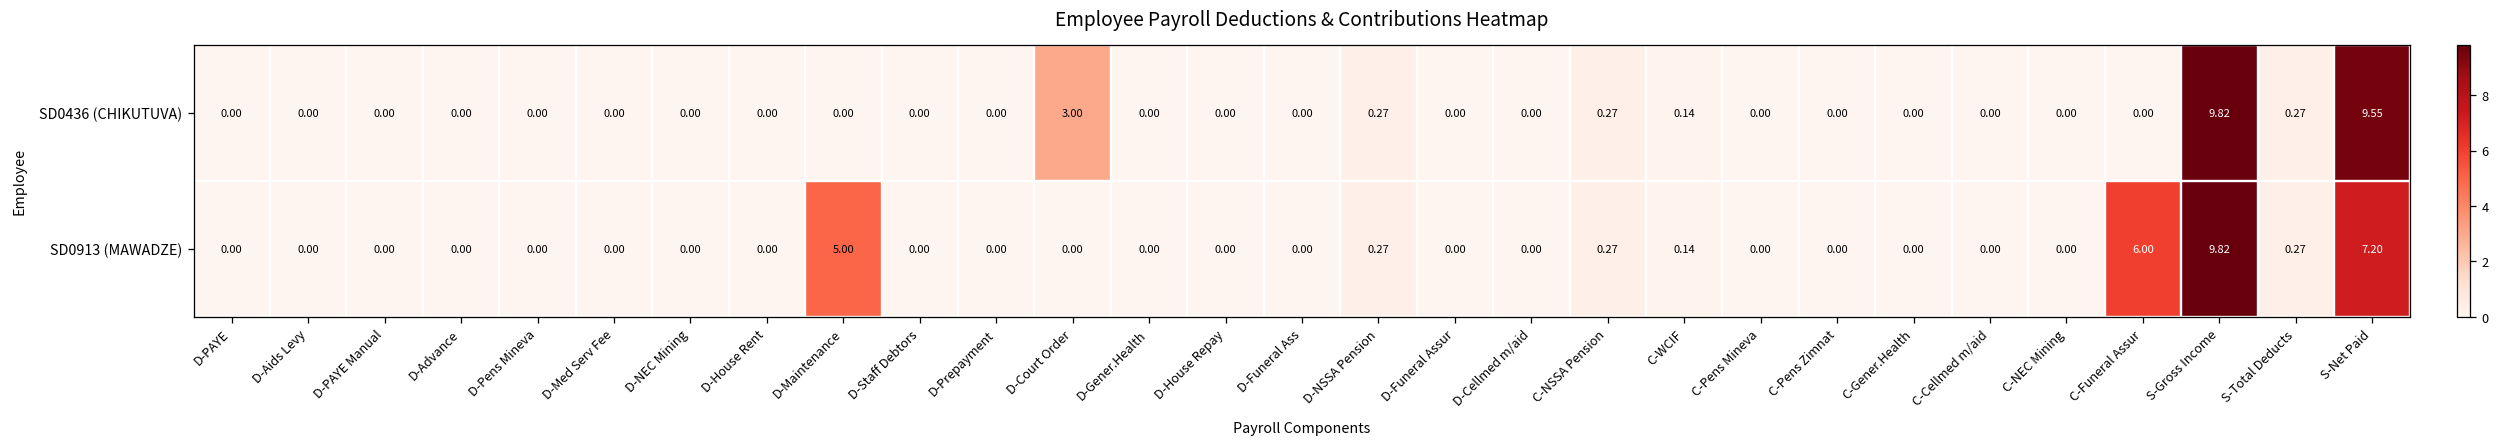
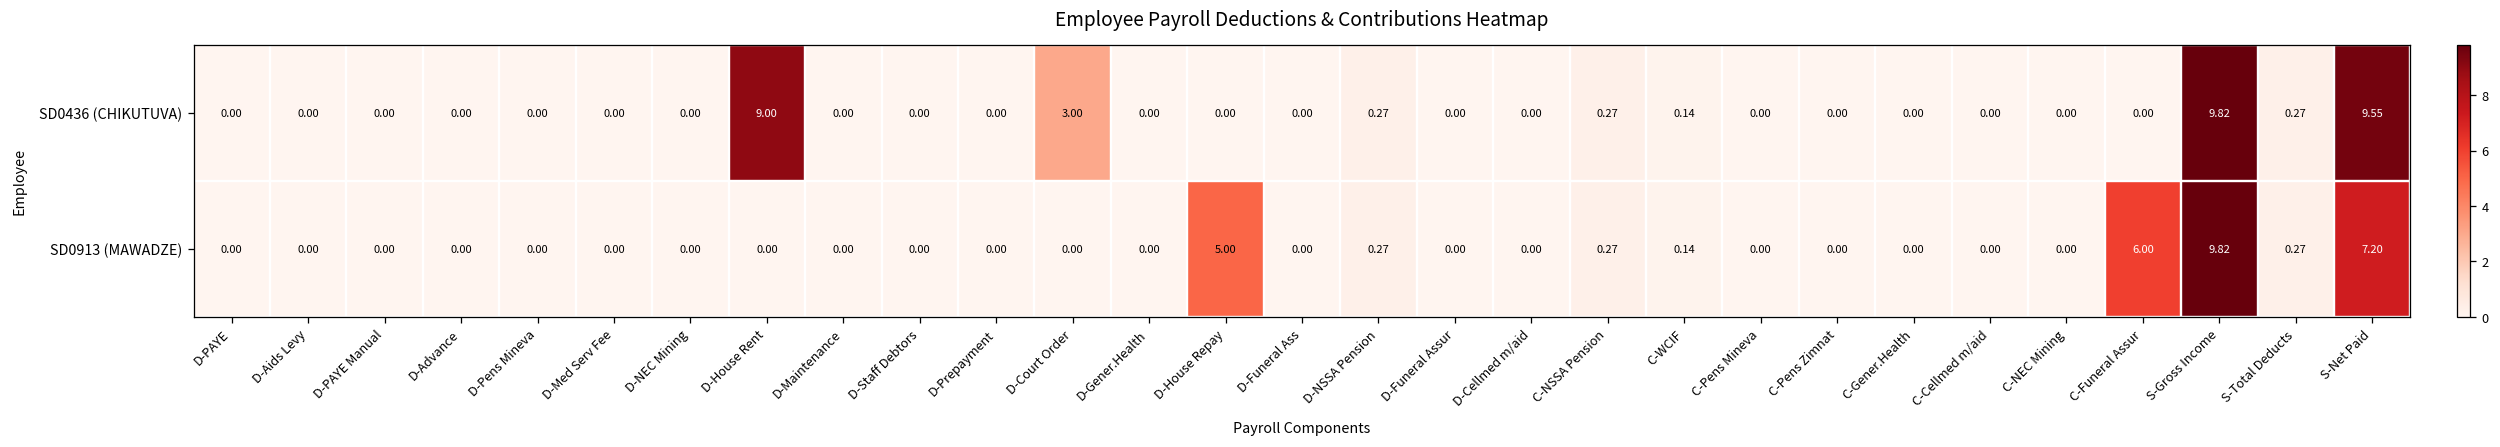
SD0436 (CHIKUTUVA), D-House Rent: 0.00 -> 9.00
SD0913 (MAWADZE), D-Maintenance: 5.00 -> 0.00
SD0913 (MAWADZE), D-House Repay: 0.00 -> 5.00
